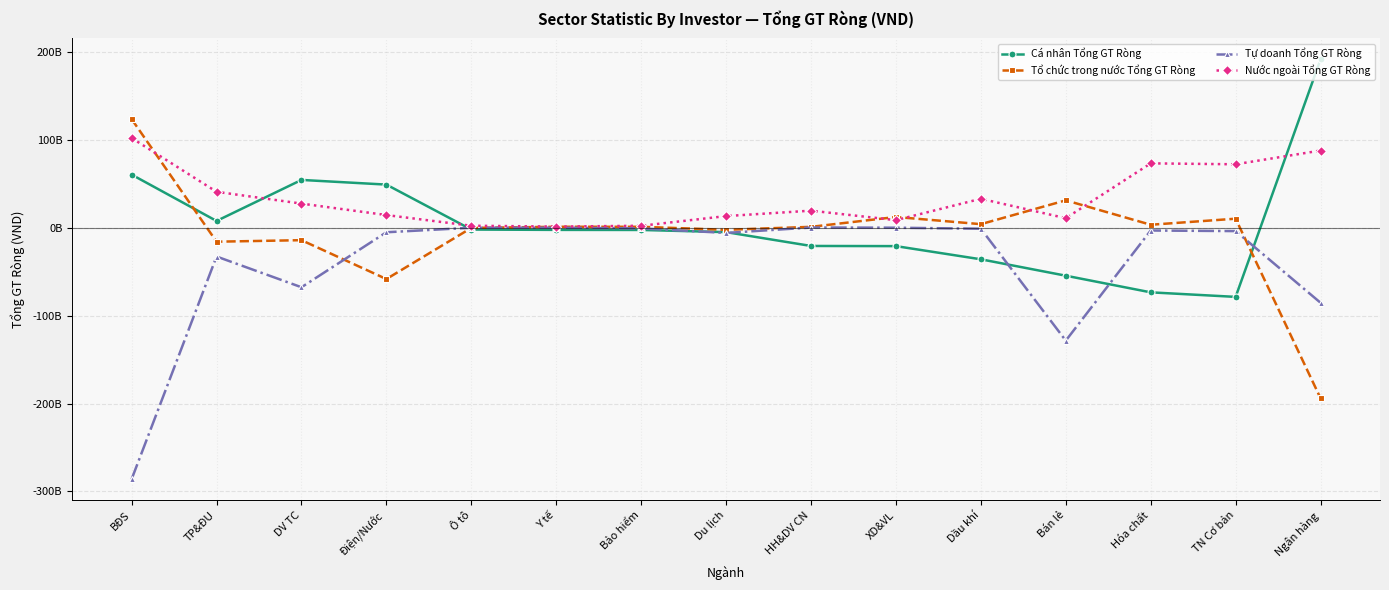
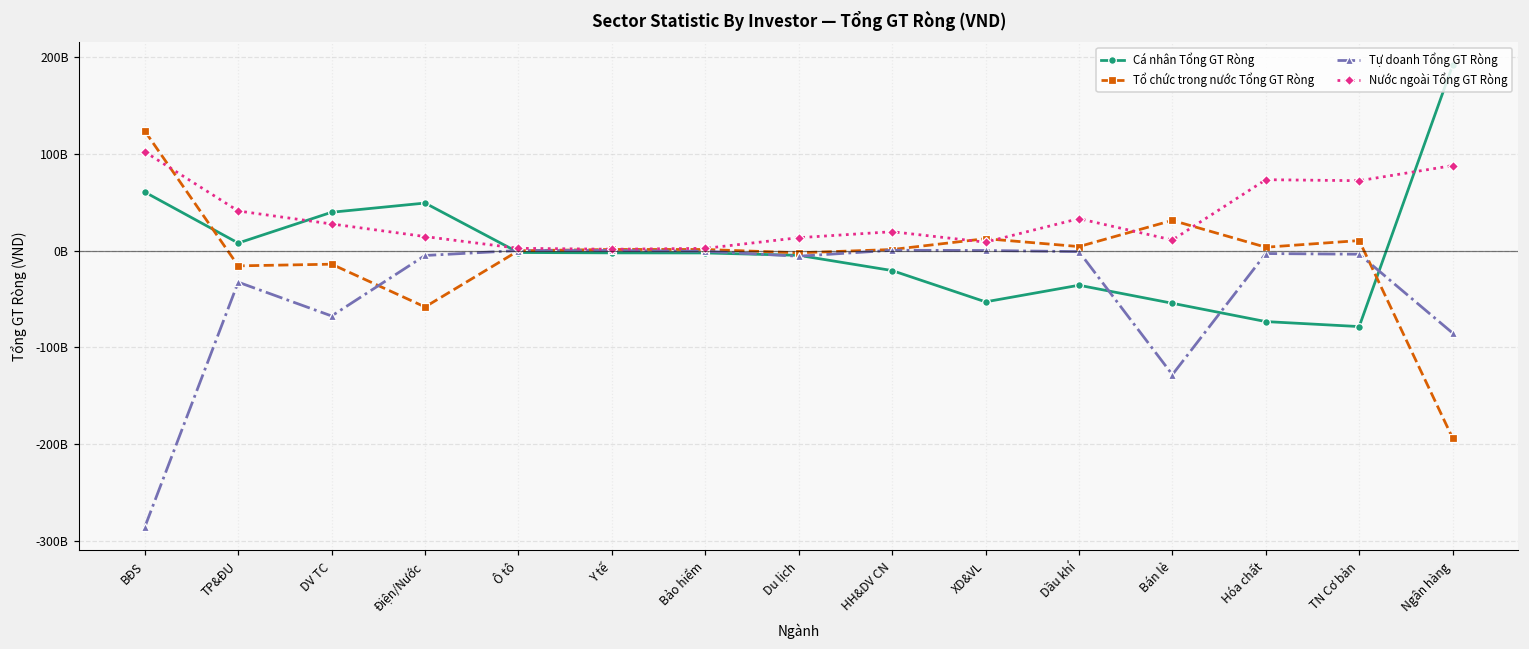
Cá nhân Tổng GT Ròng, DV TC: 50000000000 -> 40000000000
Cá nhân Tổng GT Ròng, XD&VL: -20000000000 -> -50000000000
